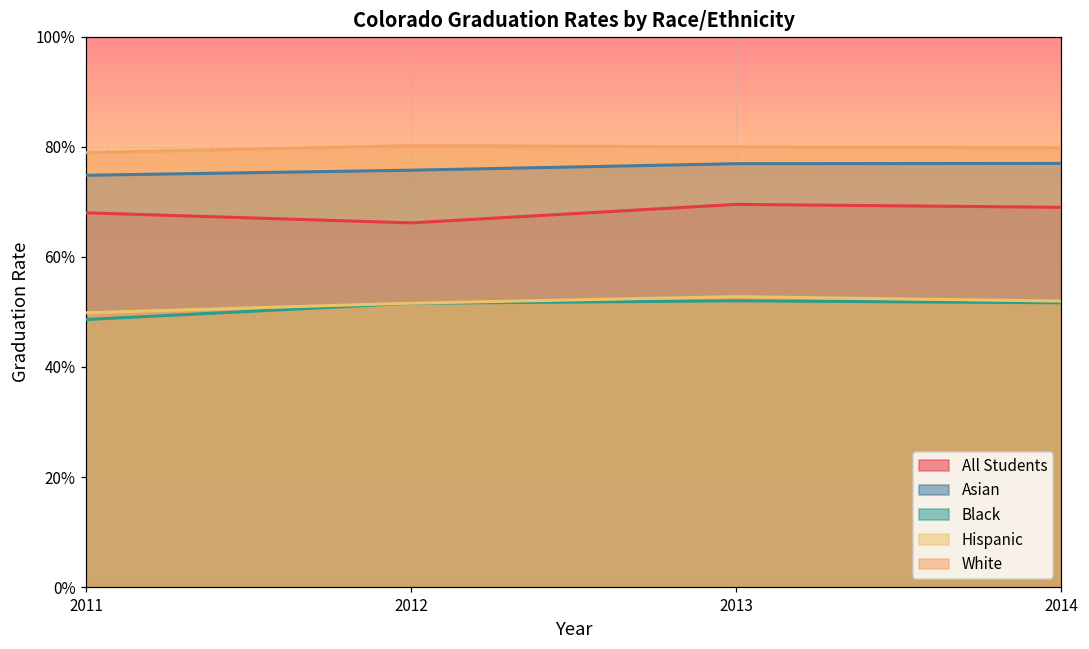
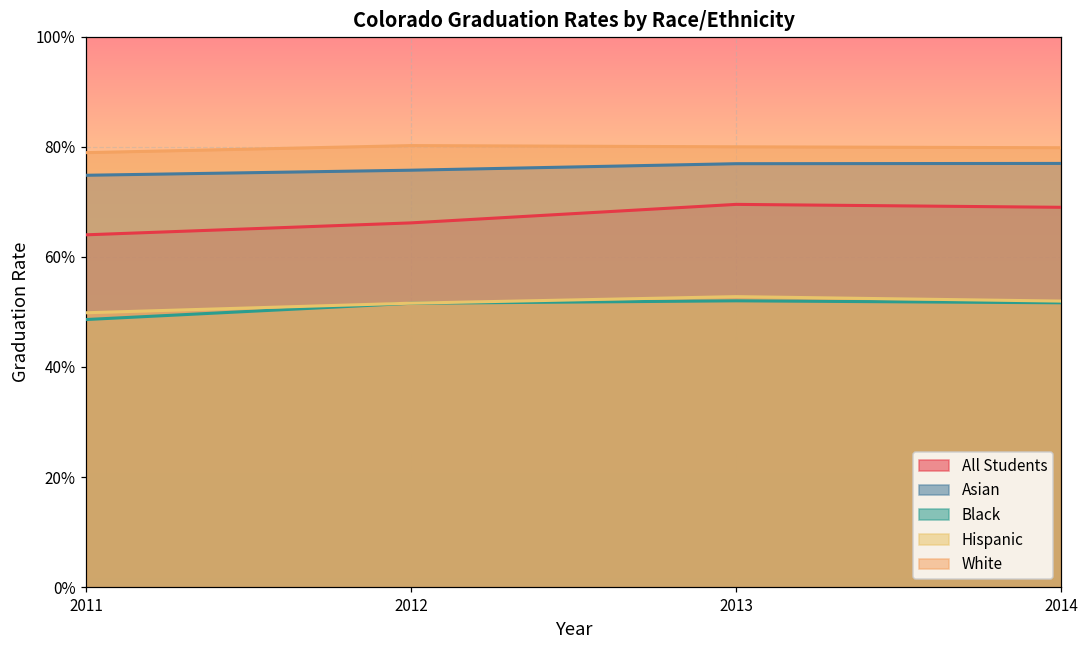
All Students, 2011: 68% -> 64%
